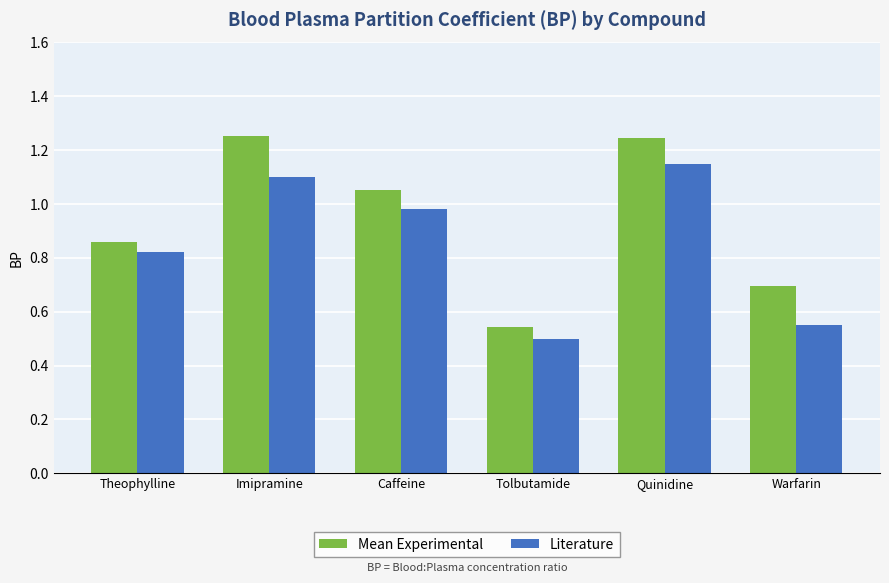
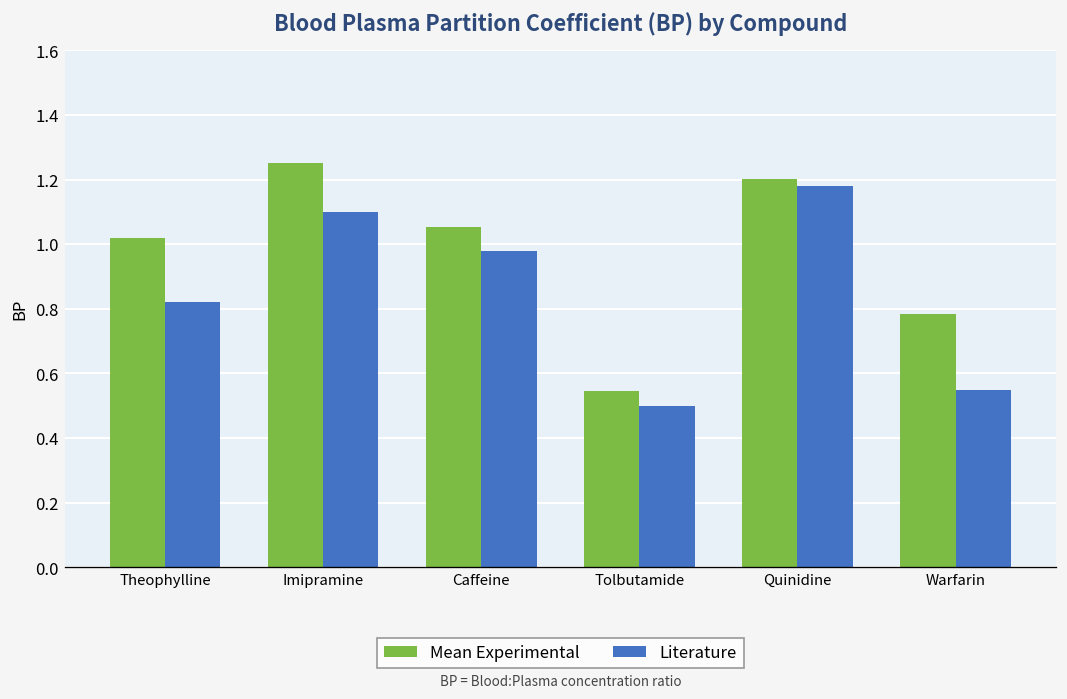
Mean Experimental, Theophylline: 0.86 -> 1.02
Mean Experimental, Quinidine: 1.25 -> 1.20
Literature, Quinidine: 1.15 -> 1.18
Mean Experimental, Warfarin: 0.70 -> 0.78
